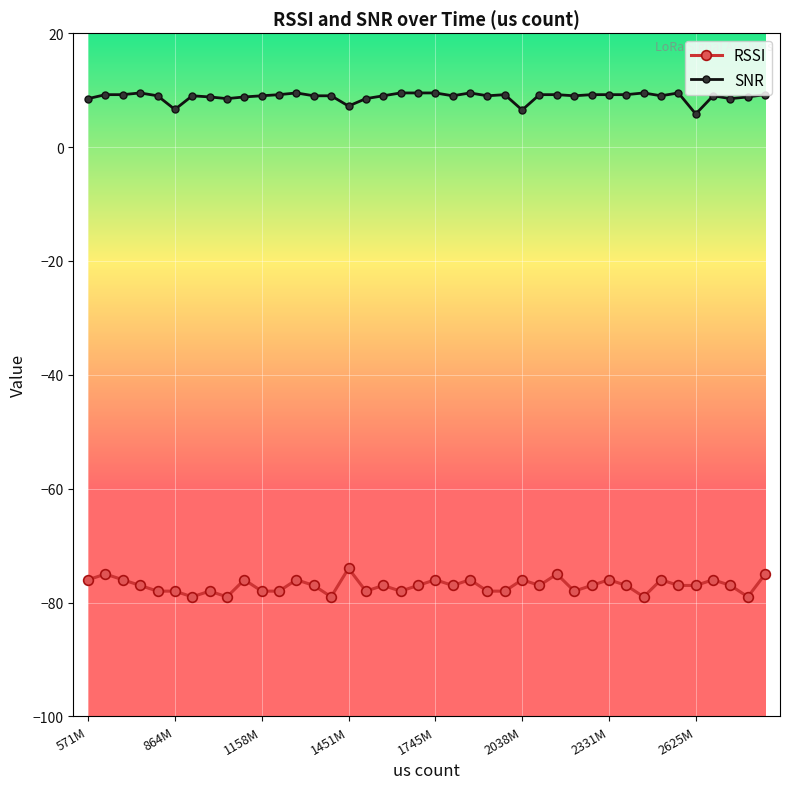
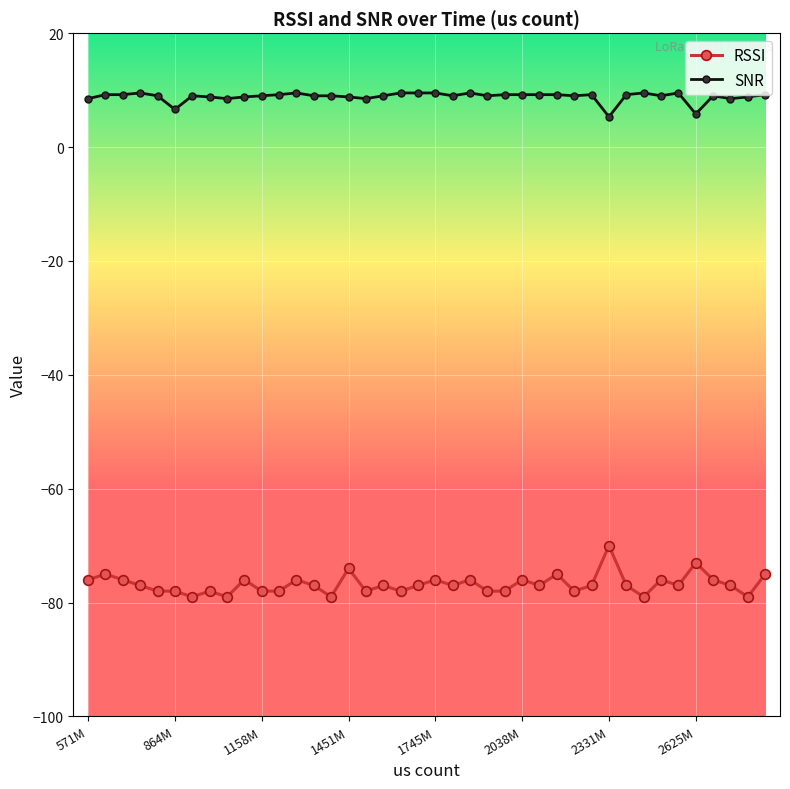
SNR, 1451M: 7 -> 9
SNR, 2038M: 7 -> 9
RSSI, 2331M: -76 -> -70
SNR, 2331M: 9 -> 5
RSSI, 2625M: -77 -> -73
